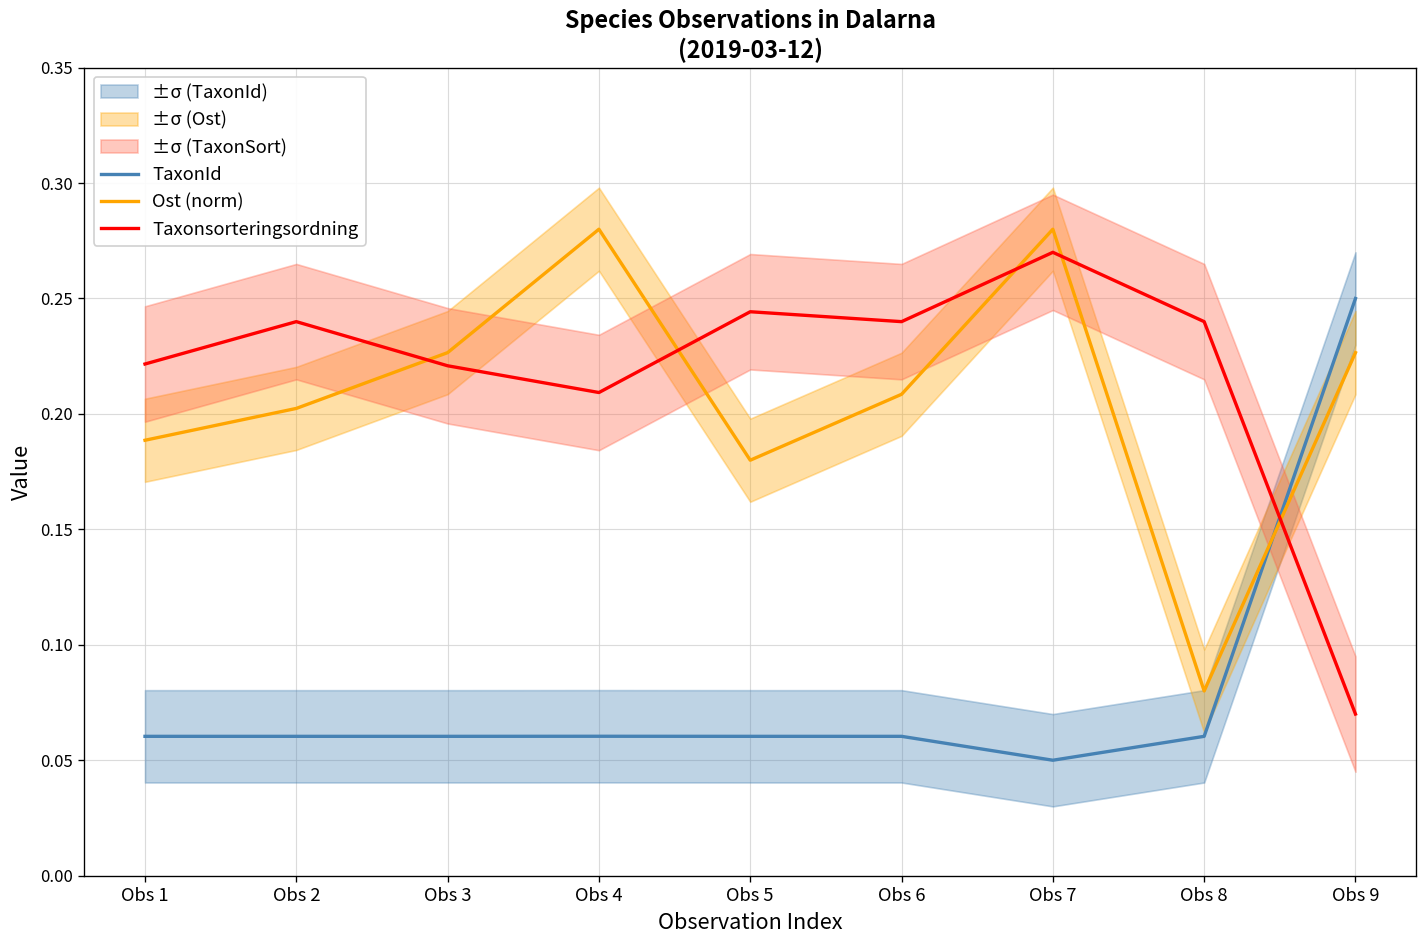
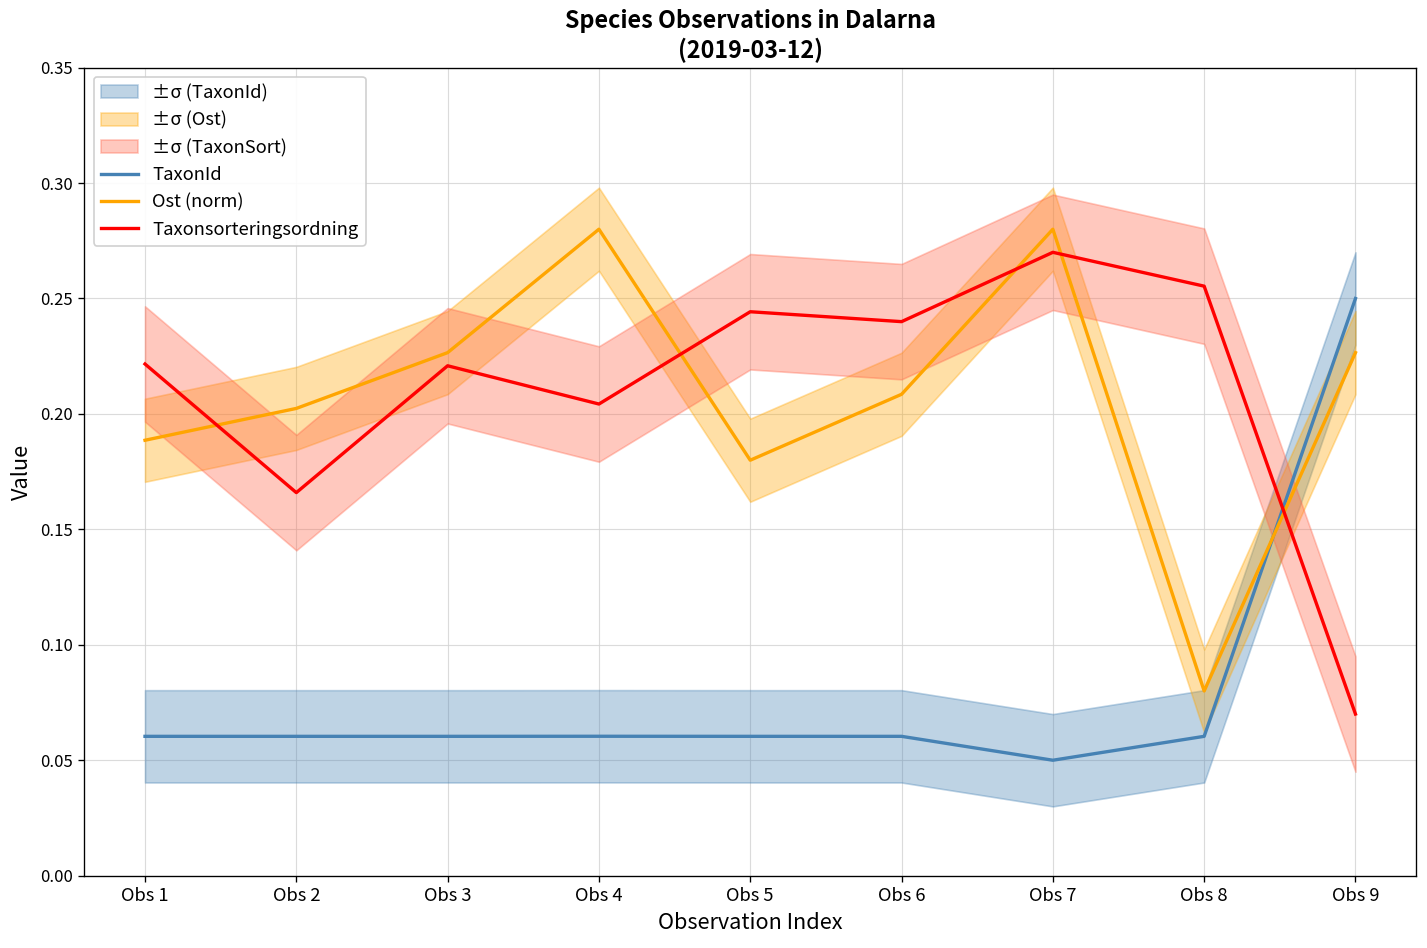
Taxonsorteringsordning, Obs 2: 0.240 -> 0.166
Taxonsorteringsordning, Obs 4: 0.209 -> 0.204
Taxonsorteringsordning, Obs 8: 0.240 -> 0.255
